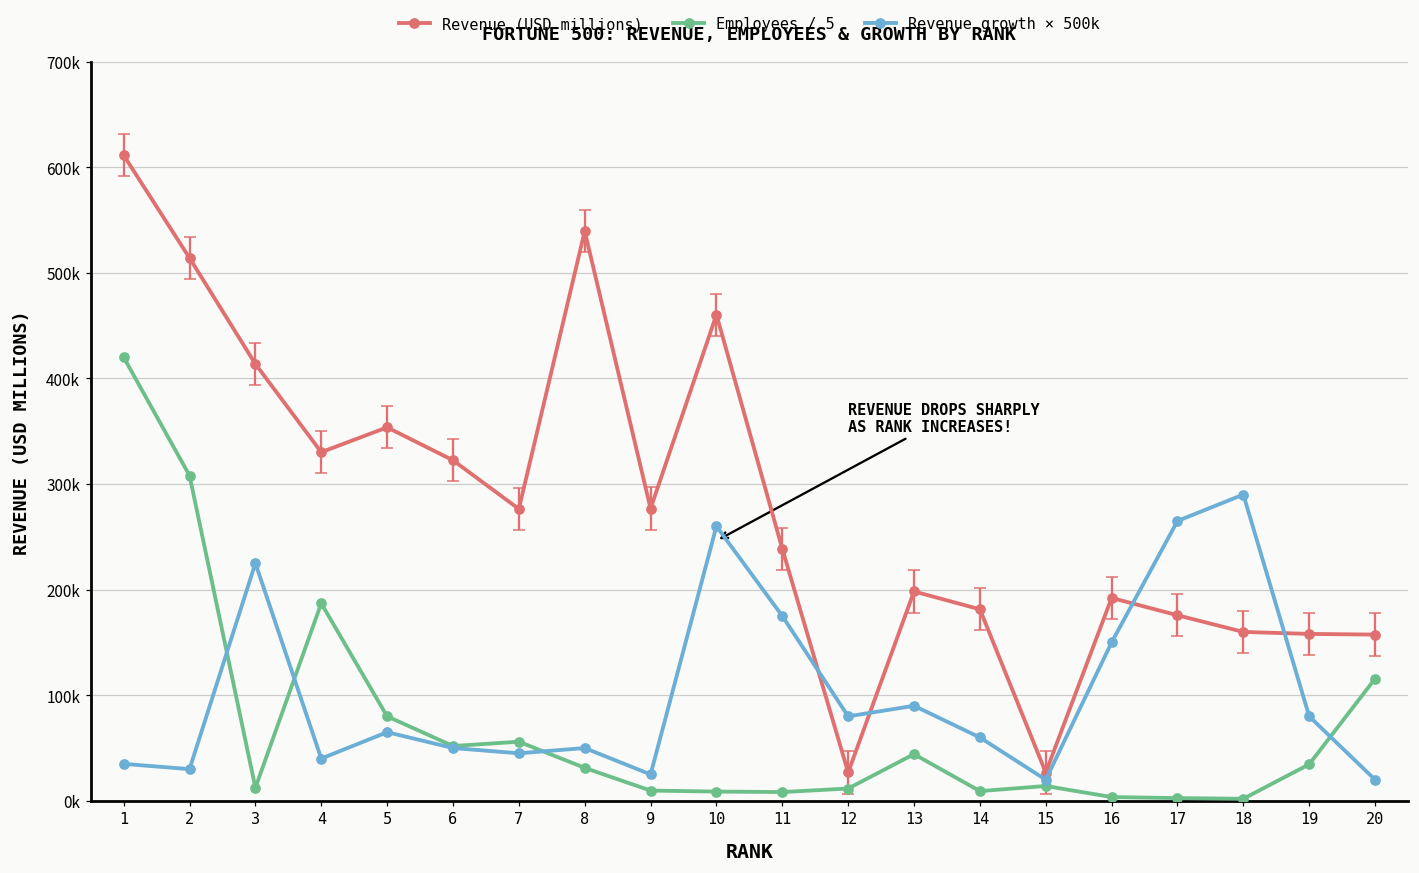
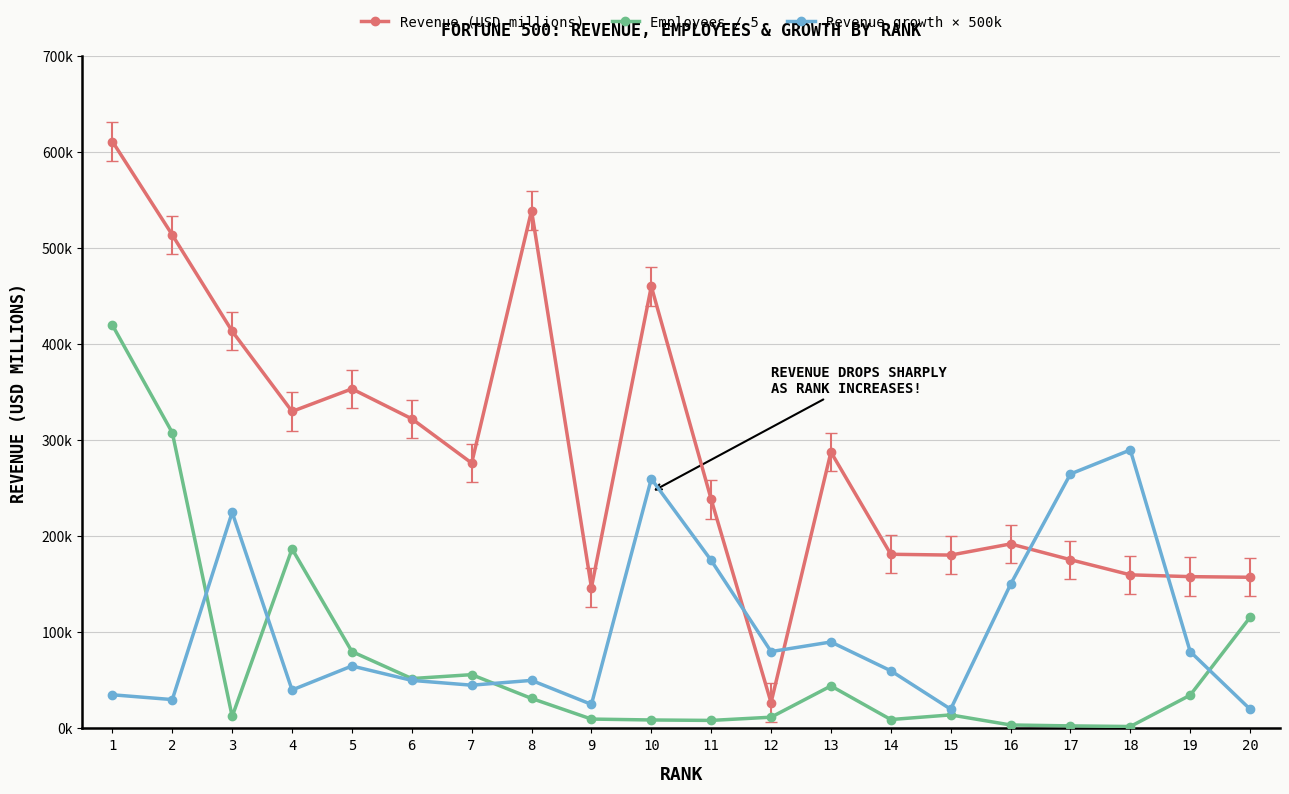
Revenue (USD millions), 9: 280000 -> 150000
Revenue (USD millions), 13: 200000 -> 290000
Revenue (USD millions), 15: 30000 -> 180000
